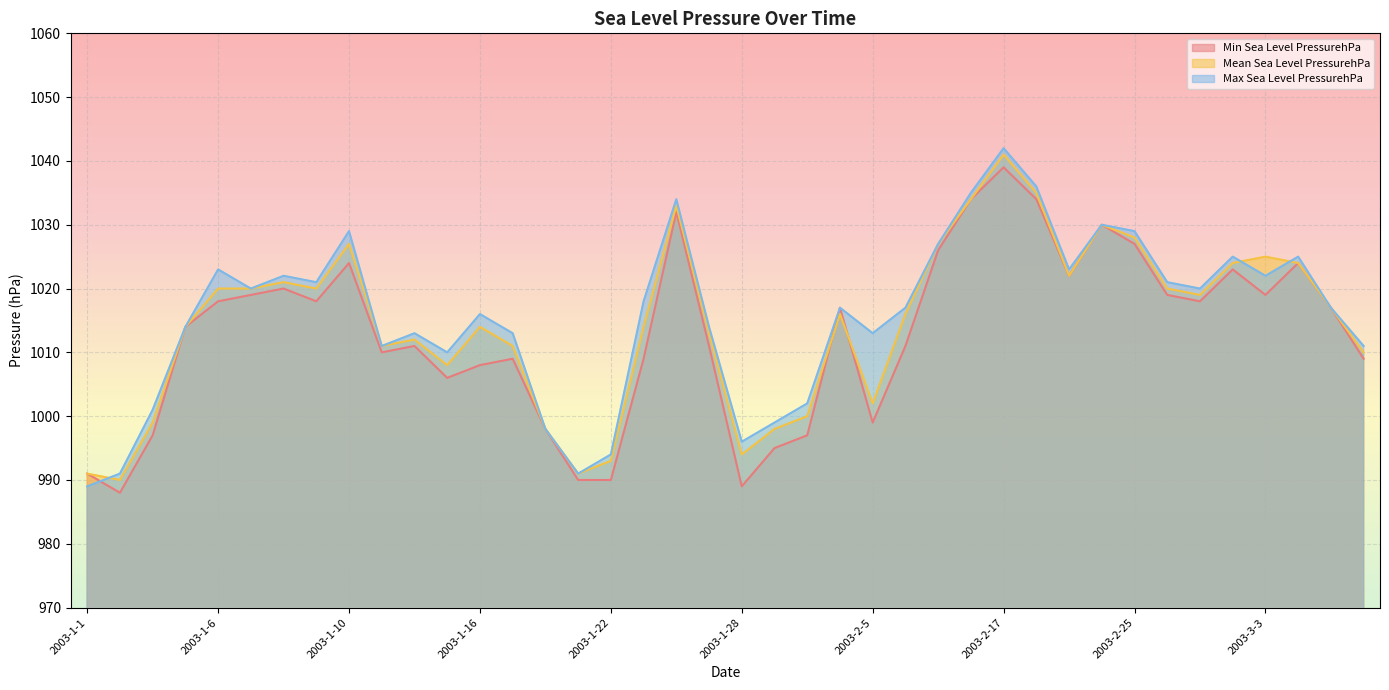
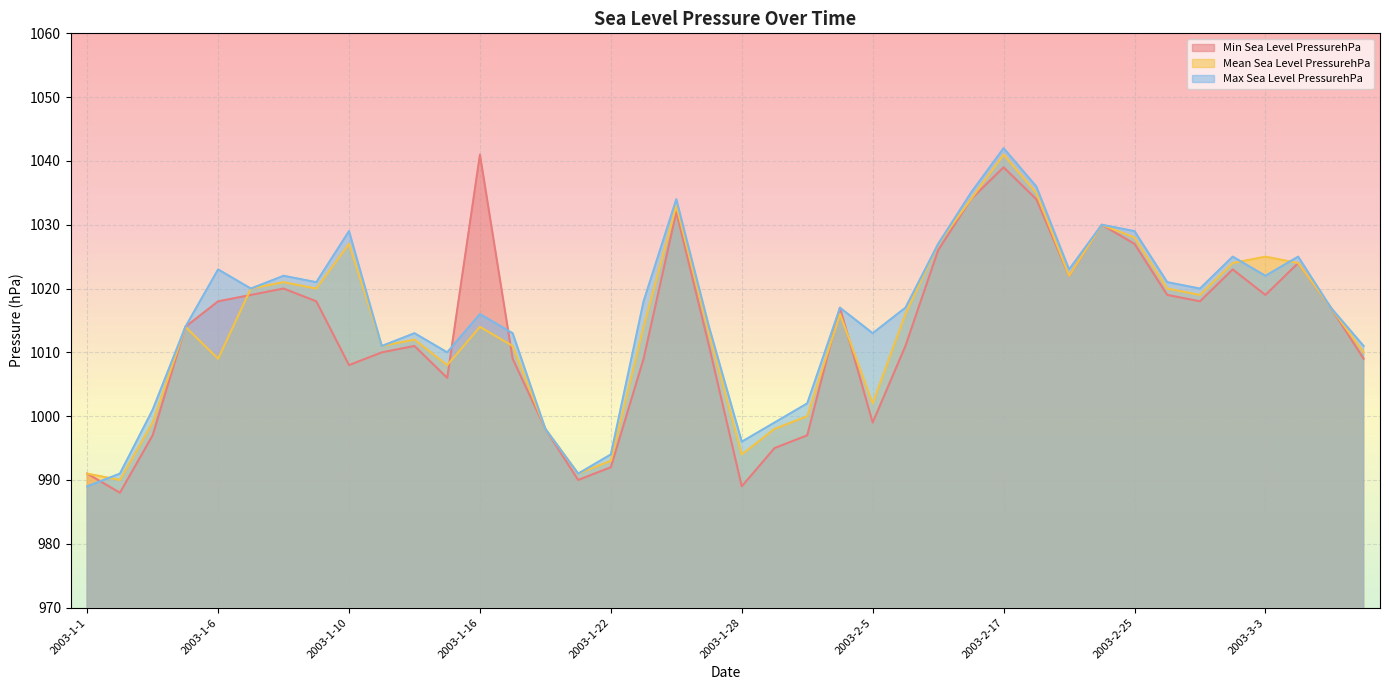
Mean Sea Level PressurehPa, 2003-1-6: 1020 -> 1009
Min Sea Level PressurehPa, 2003-1-10: 1024 -> 1008
Min Sea Level PressurehPa, 2003-1-16: 1008 -> 1041
Min Sea Level PressurehPa, 2003-1-22: 990 -> 992
